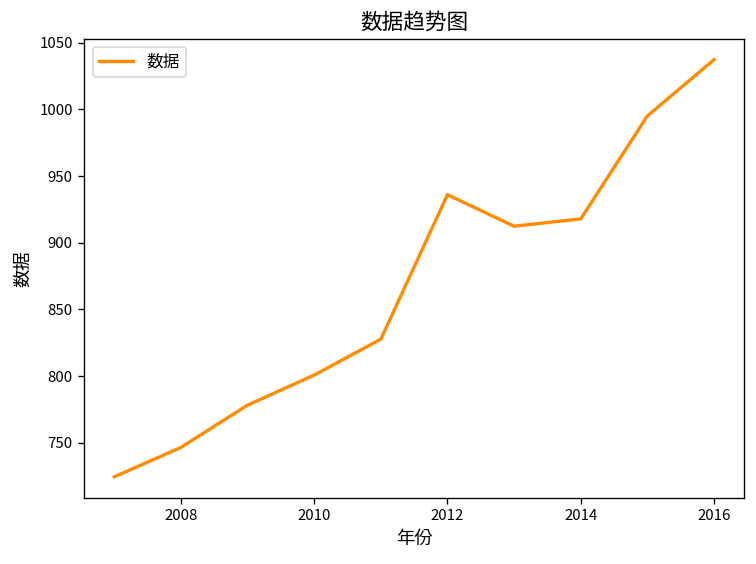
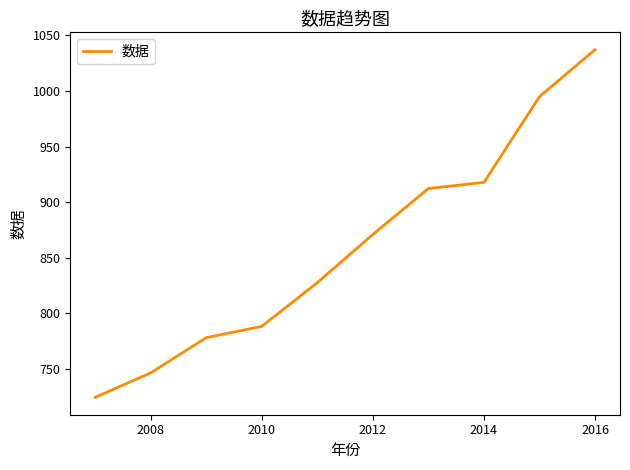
2010: 801 -> 788
2012: 936 -> 871
